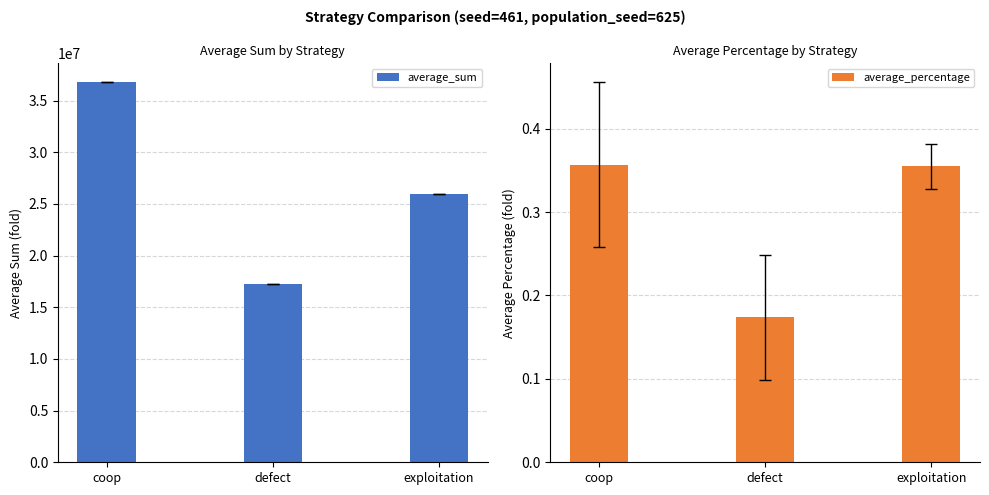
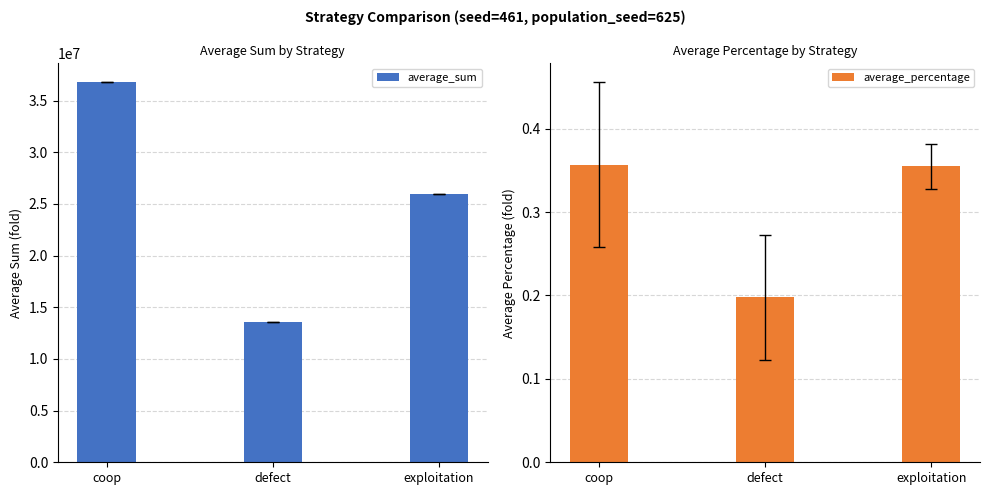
Average Sum by Strategy, defect: 17300000 -> 13500000
Average Percentage by Strategy, average_percentage, defect: 0.17 -> 0.20
